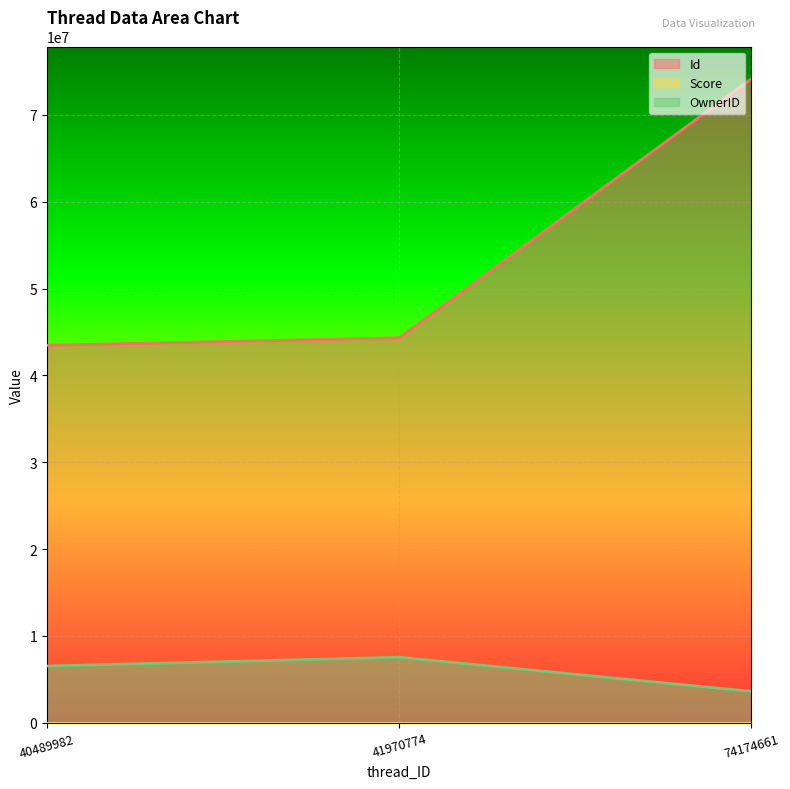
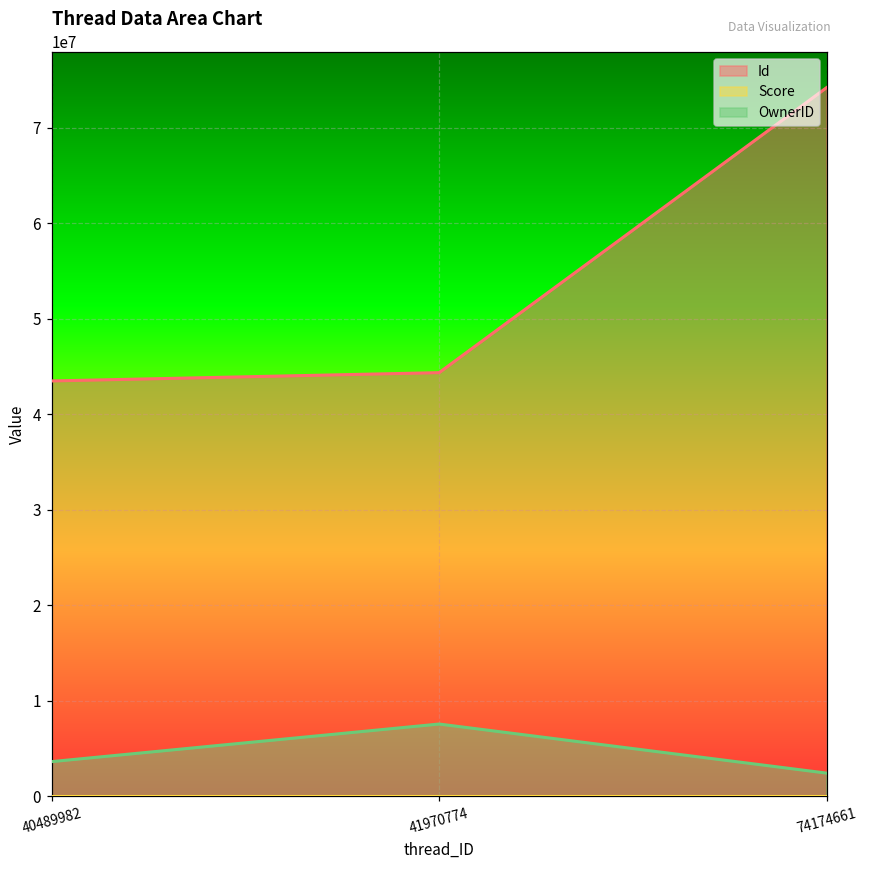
OwnerID, 40489982: 7000000 -> 4000000
OwnerID, 74174661: 4000000 -> 2000000
